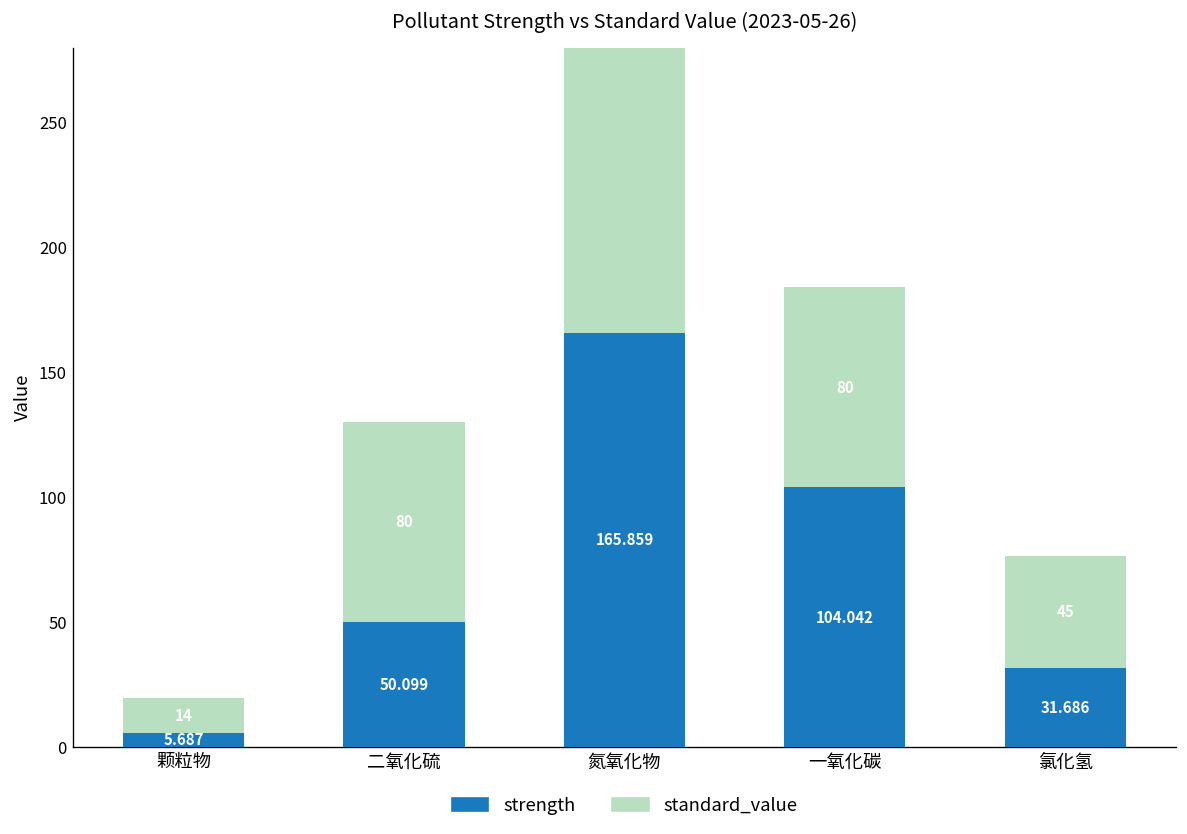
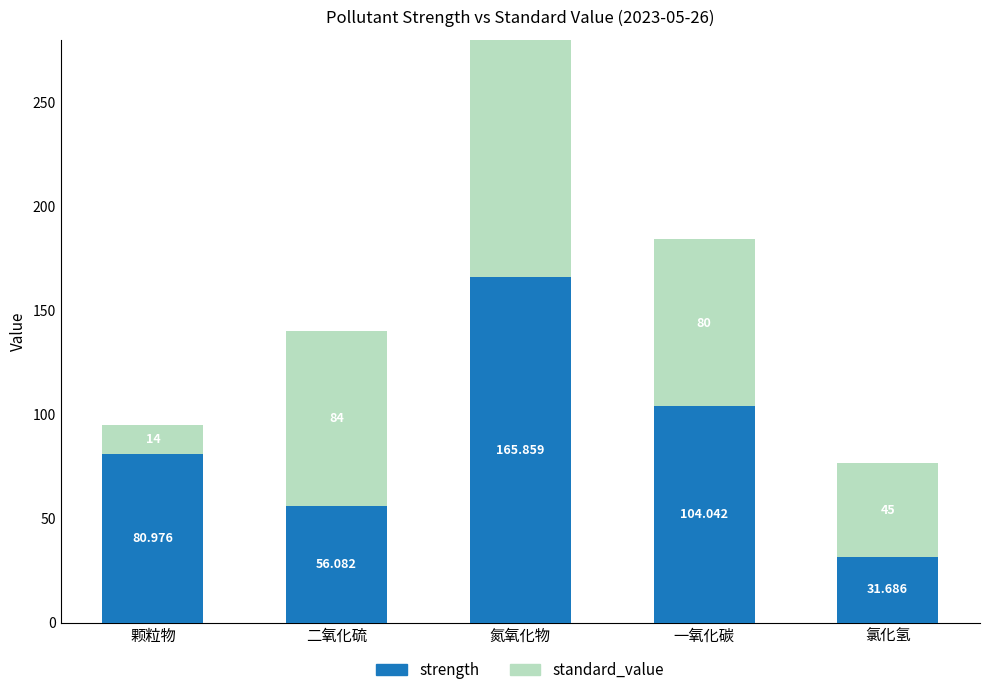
strength, 颗粒物: 5.687 -> 80.976
strength, 二氧化硫: 50.099 -> 56.082
standard_value, 二氧化硫: 80 -> 84
